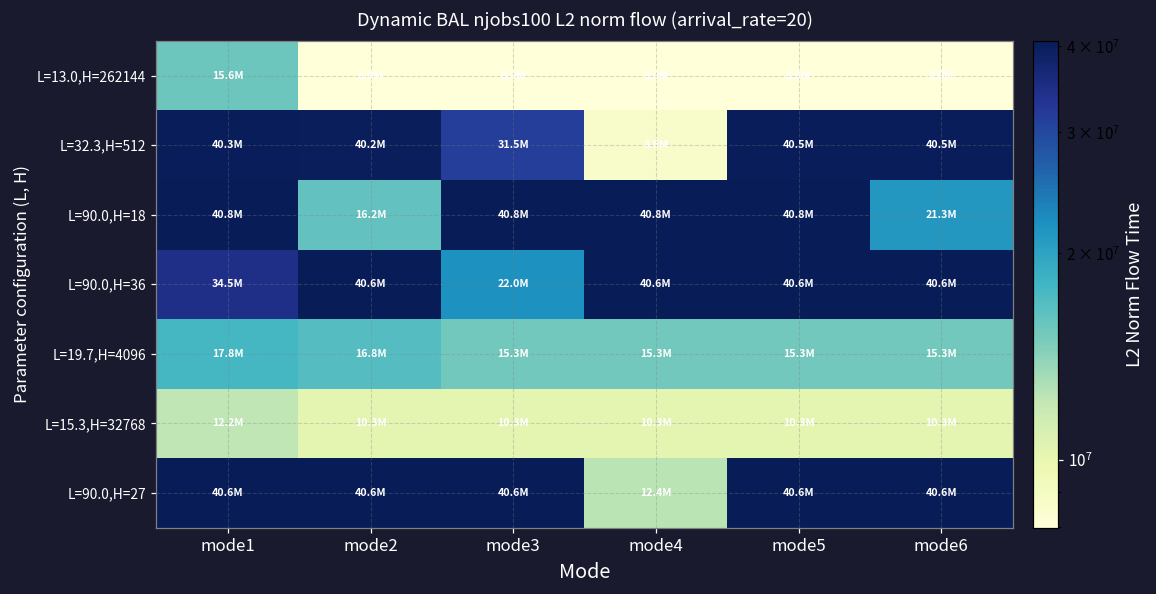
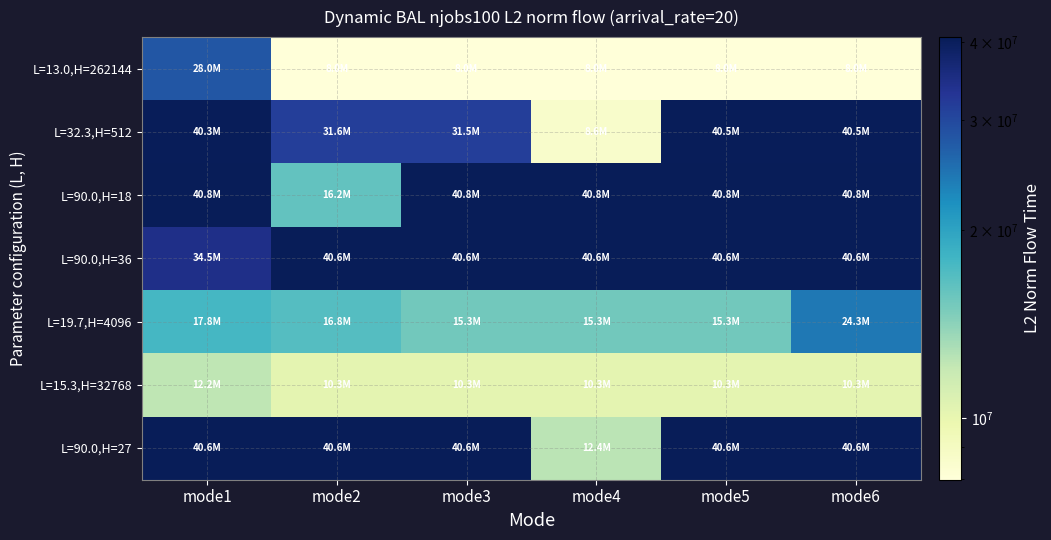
L=13.0,H=262144, mode1: 15.6M -> 28.0M
L=32.3,H=512, mode2: 40.2M -> 31.6M
L=90.0,H=18, mode6: 21.3M -> 40.8M
L=90.0,H=36, mode3: 22.0M -> 40.6M
L=19.7,H=4096, mode6: 15.3M -> 24.3M
